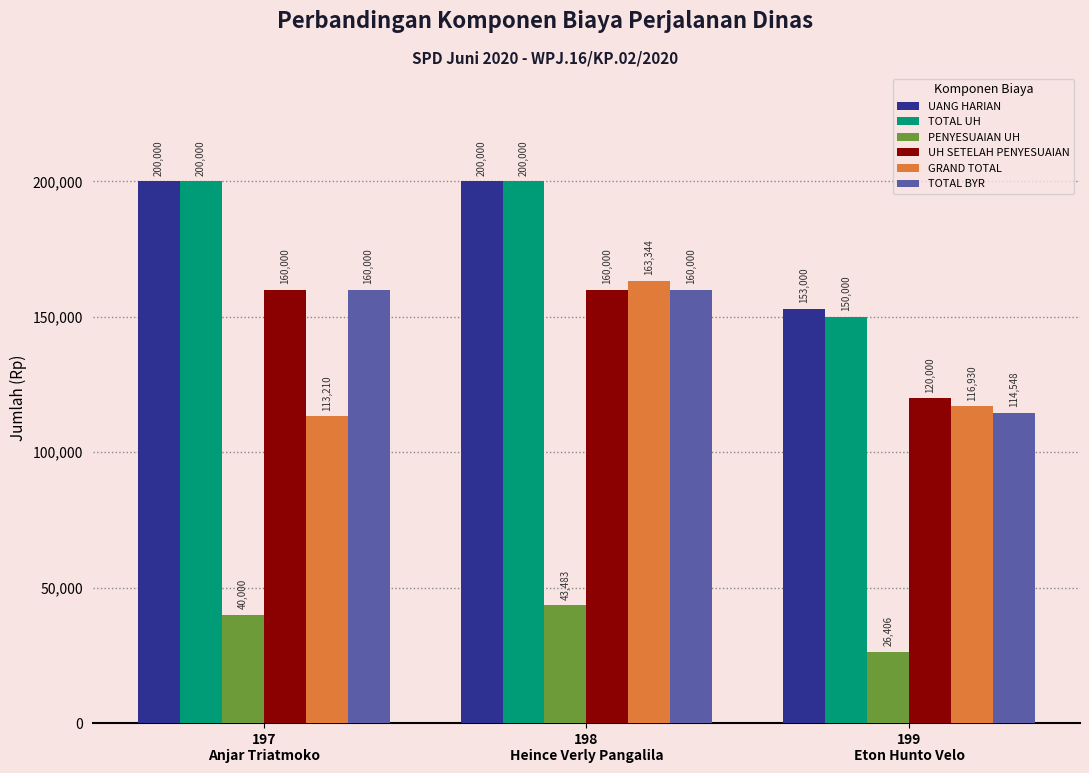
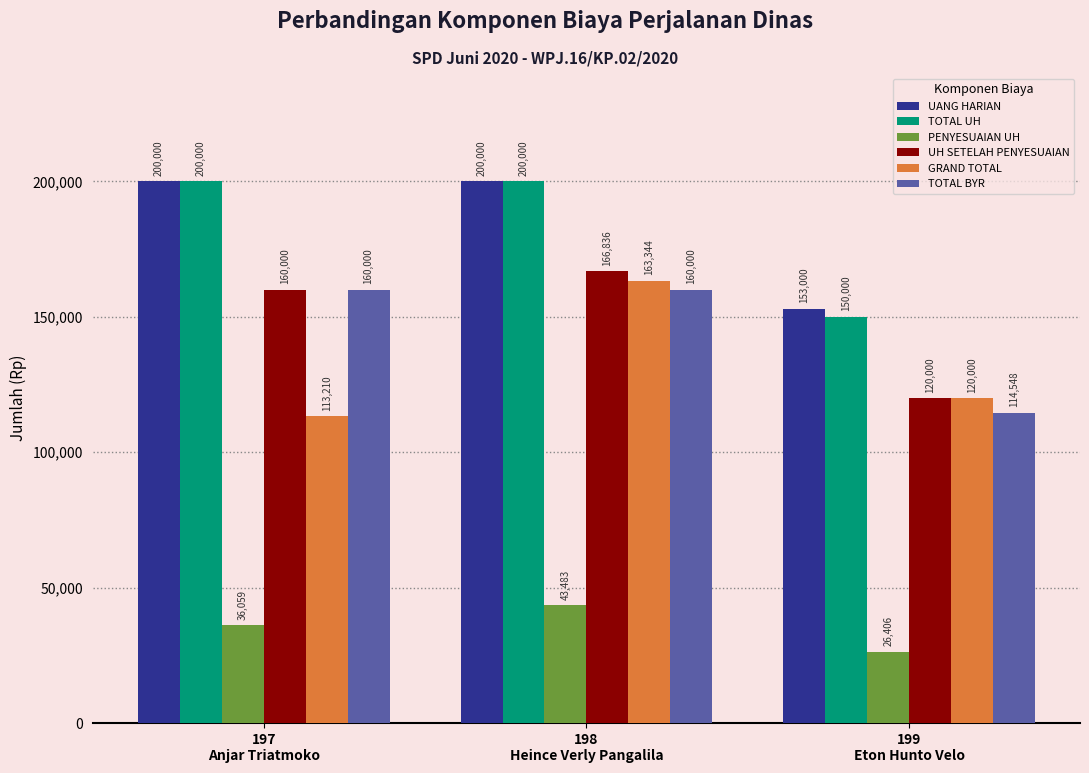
PENYESUAIAN UH, 197 Anjar Triatmoko: 40,000 -> 36,059
UH SETELAH PENYESUAIAN, 198 Heince Verly Pangalila: 160,000 -> 166,836
GRAND TOTAL, 199 Eton Hunto Velo: 116,930 -> 120,000
